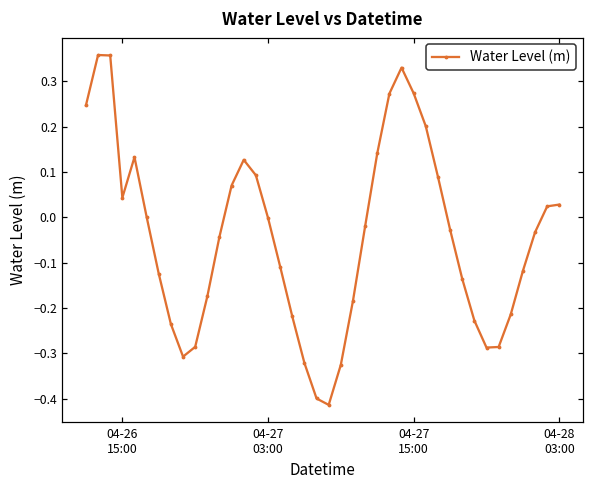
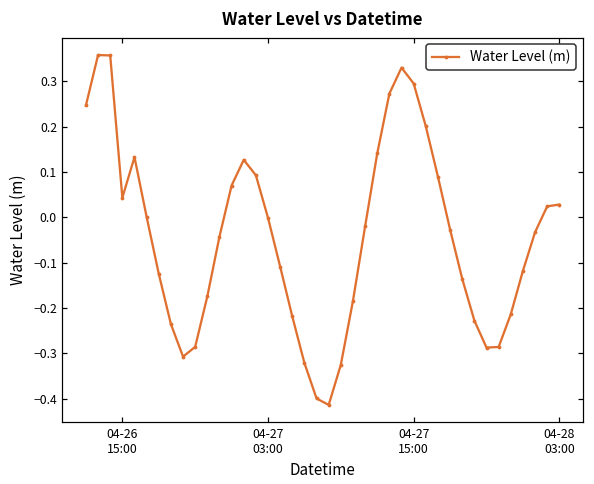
04-27 15:00: 0.27 -> 0.30
